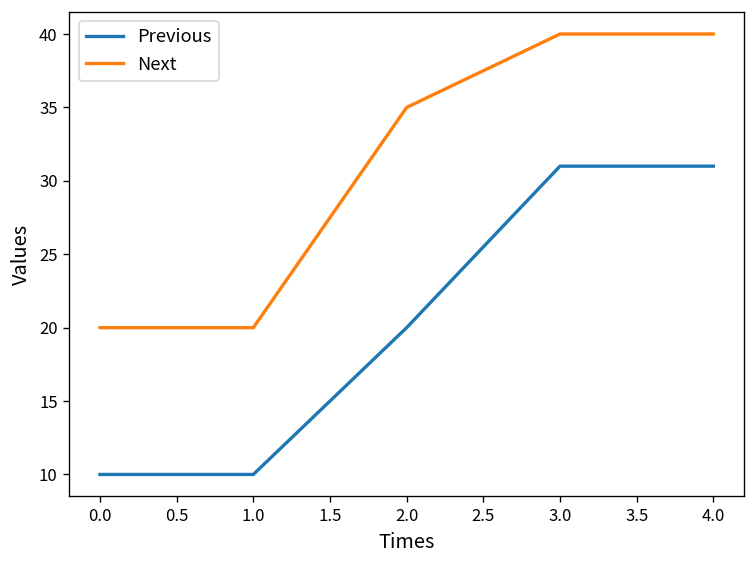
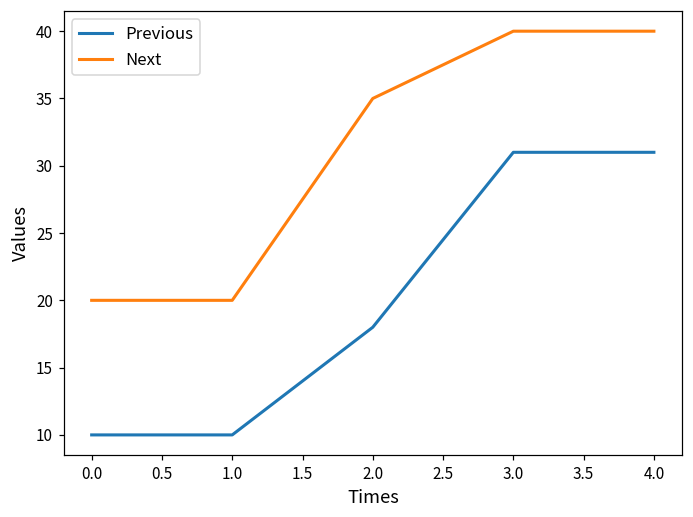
Previous, 2.0: 20 -> 18
